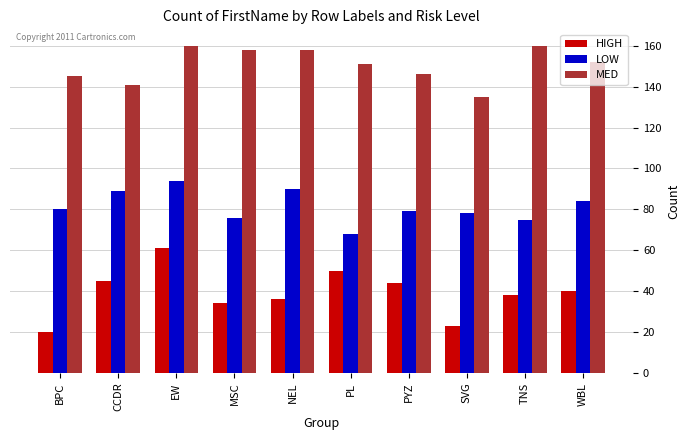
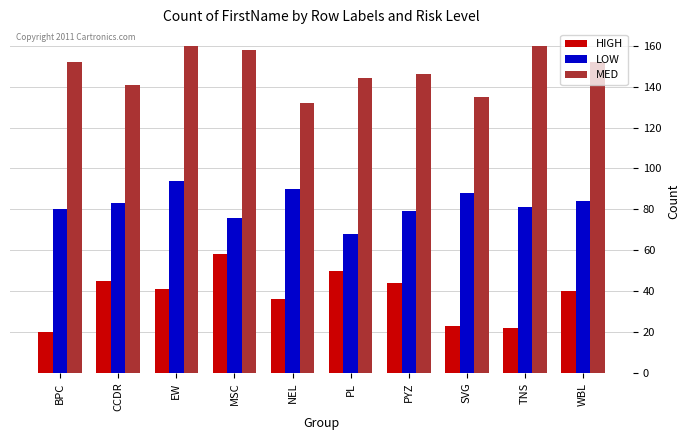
MED, BPC: 145 -> 152
LOW, CCDR: 89 -> 83
HIGH, EW: 61 -> 41
HIGH, MSC: 34 -> 58
MED, NEL: 158 -> 132
MED, PL: 151 -> 144
LOW, SVG: 78 -> 88
HIGH, TNS: 38 -> 22
LOW, TNS: 75 -> 81
